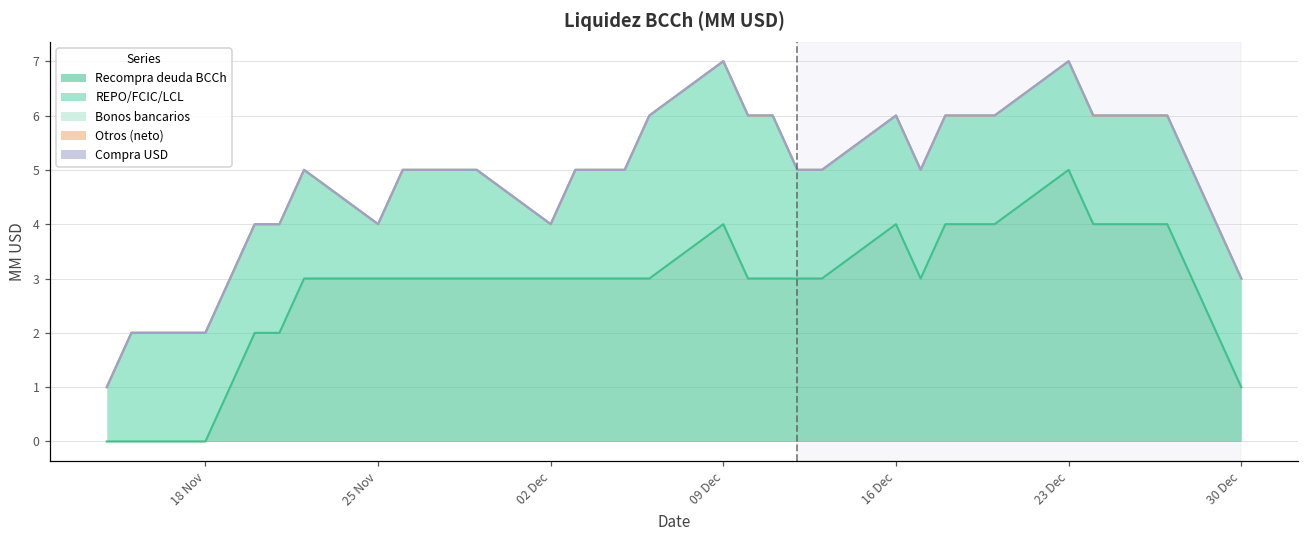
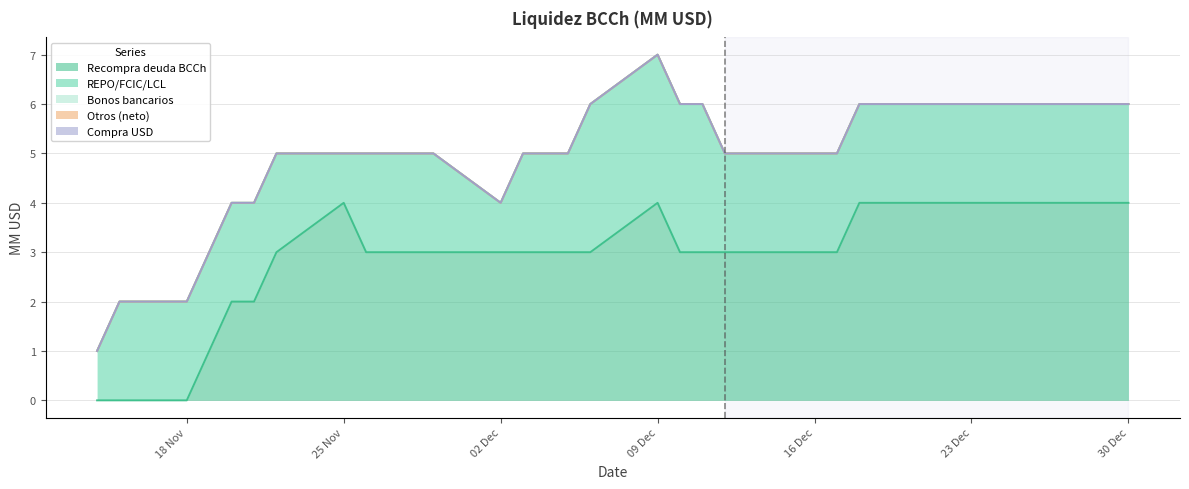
Recompra deuda BCCh, 25 Nov: 3 -> 4
Recompra deuda BCCh, 16 Dec: 4 -> 3
Recompra deuda BCCh, 23 Dec: 5 -> 4
Recompra deuda BCCh, 30 Dec: 1 -> 4
